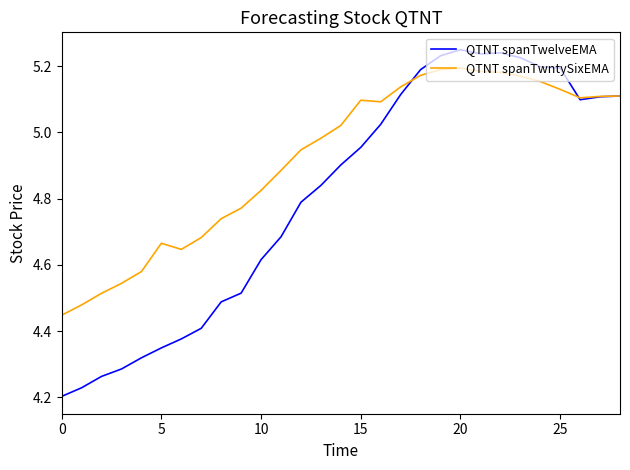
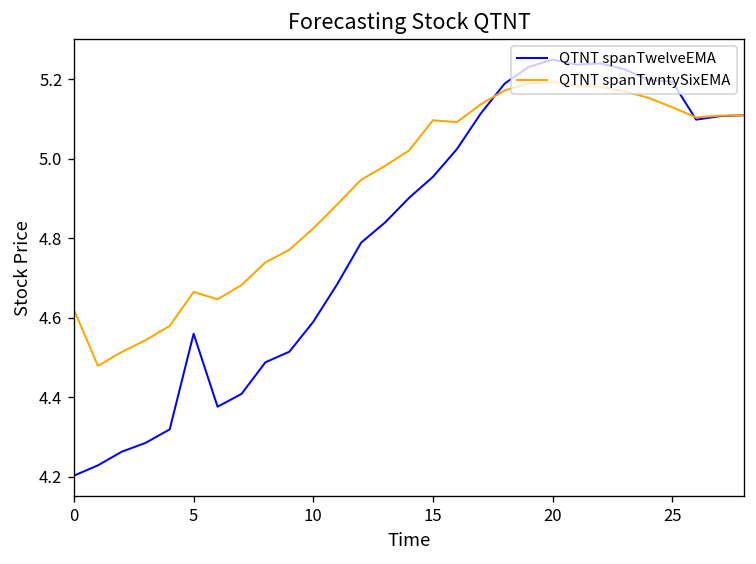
QTNT spanTwntySixEMA, 0: 4.45 -> 4.62
QTNT spanTwelveEMA, 5: 4.35 -> 4.56
QTNT spanTwelveEMA, 10: 4.62 -> 4.59
